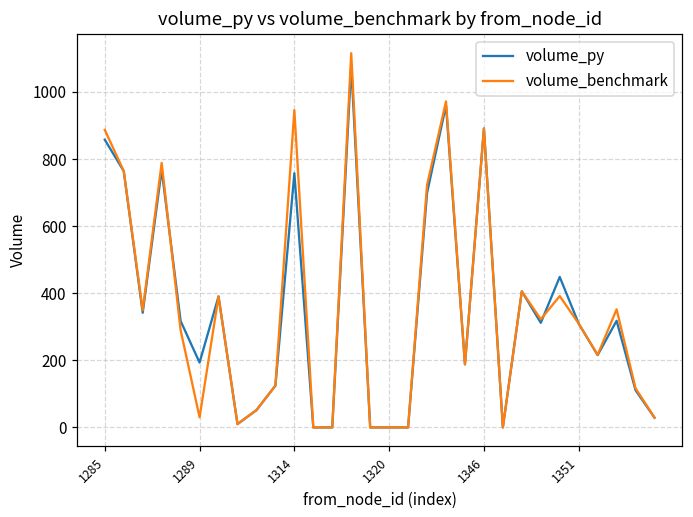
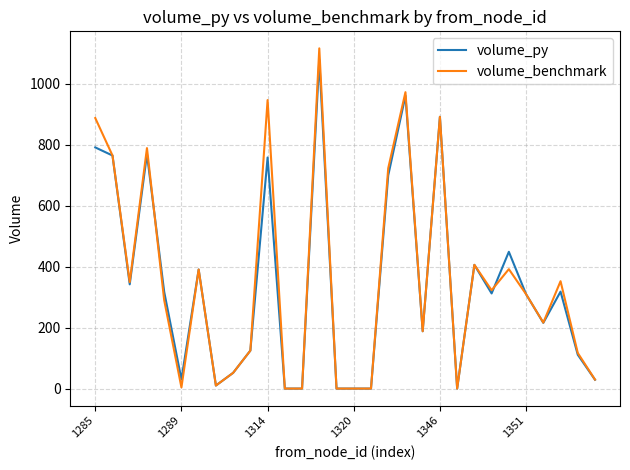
volume_py, 1285: 860 -> 790
volume_py, 1289: 190 -> 30
volume_benchmark, 1289: 30 -> 0
